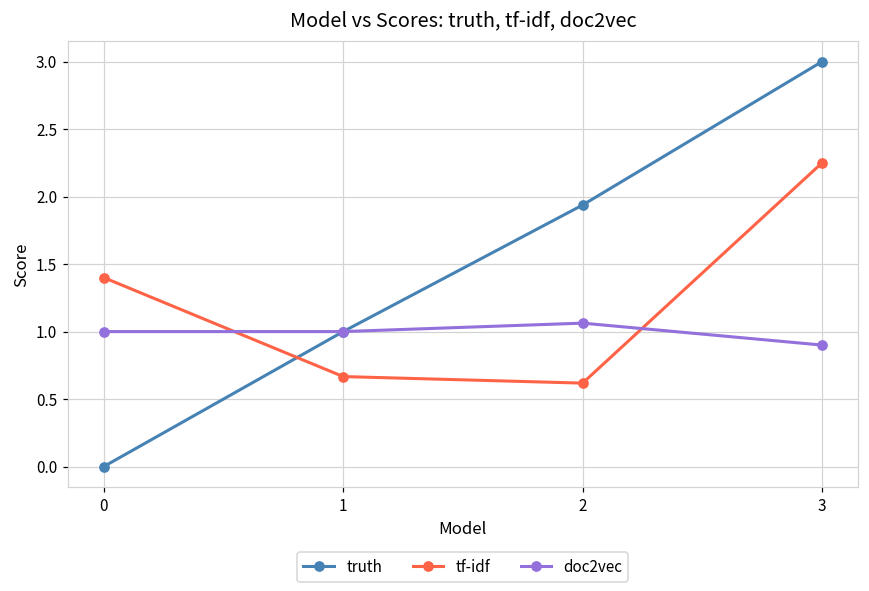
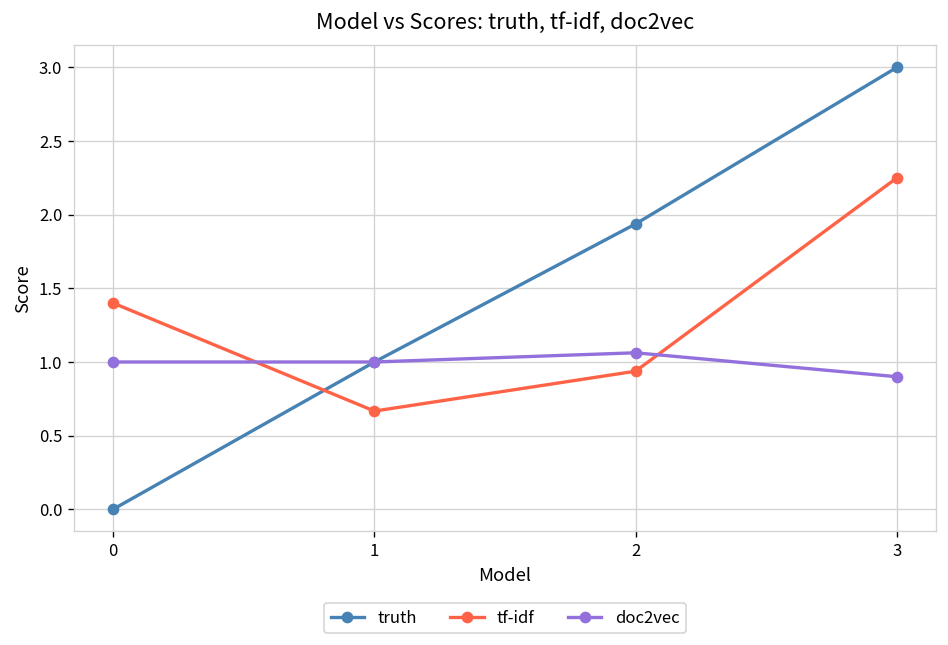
tf-idf, 2: 0.62 -> 0.94
